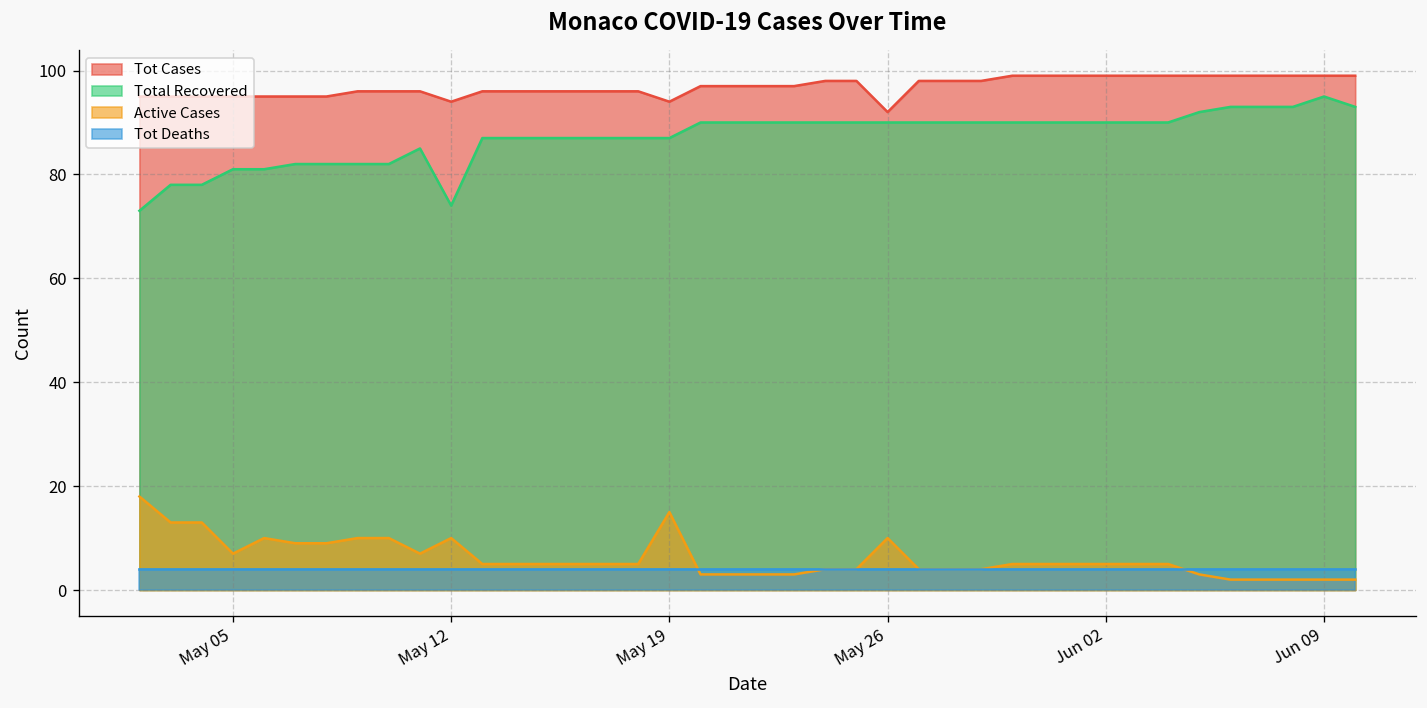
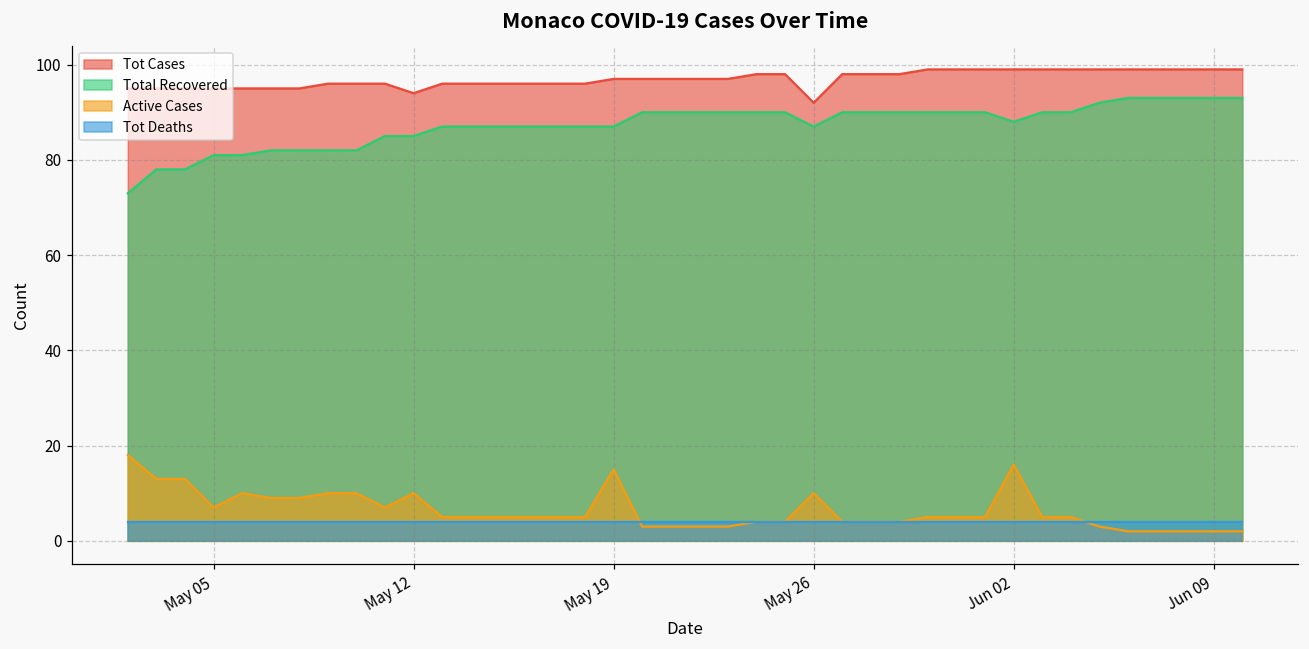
Total Recovered, May 12: 74 -> 85
Tot Cases, May 19: 94 -> 97
Total Recovered, May 26: 90 -> 87
Total Recovered, Jun 02: 90 -> 88
Active Cases, Jun 02: 5 -> 16
Total Recovered, Jun 09: 95 -> 93
